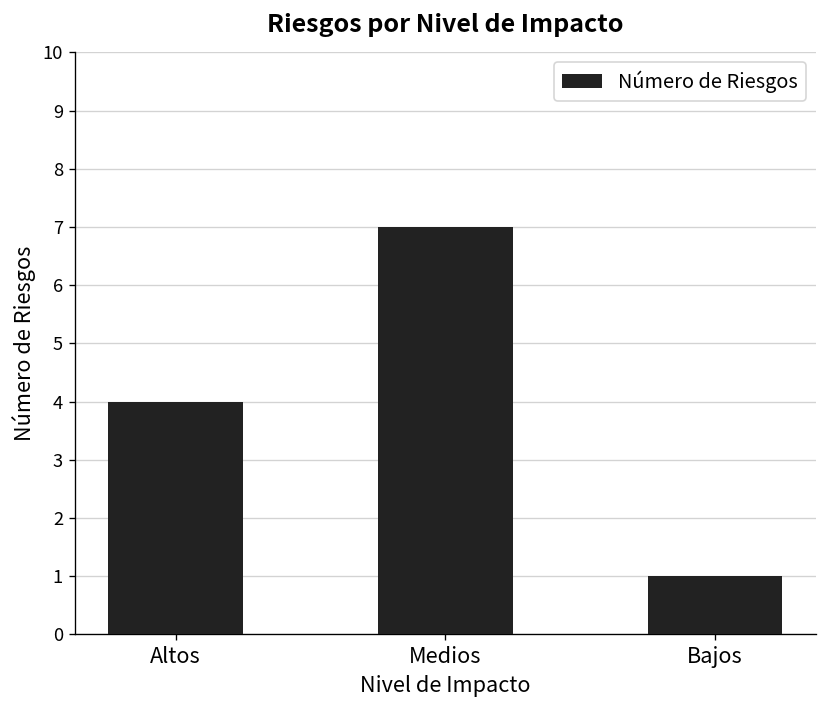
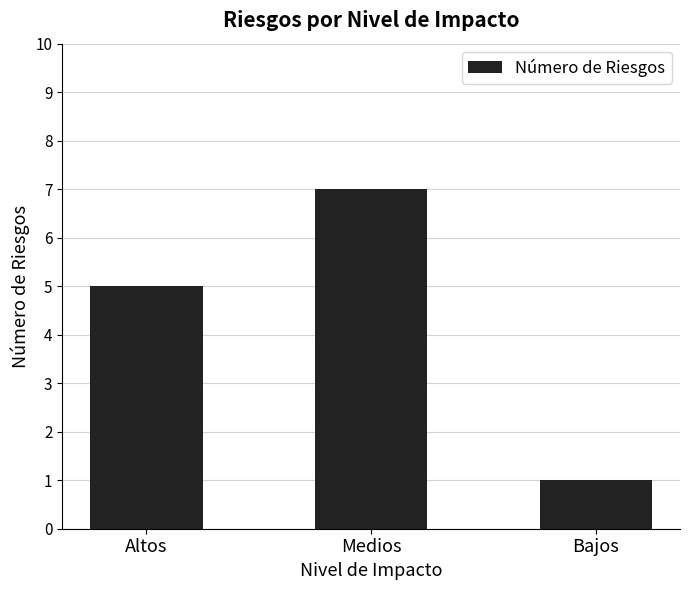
Altos: 4 -> 5
